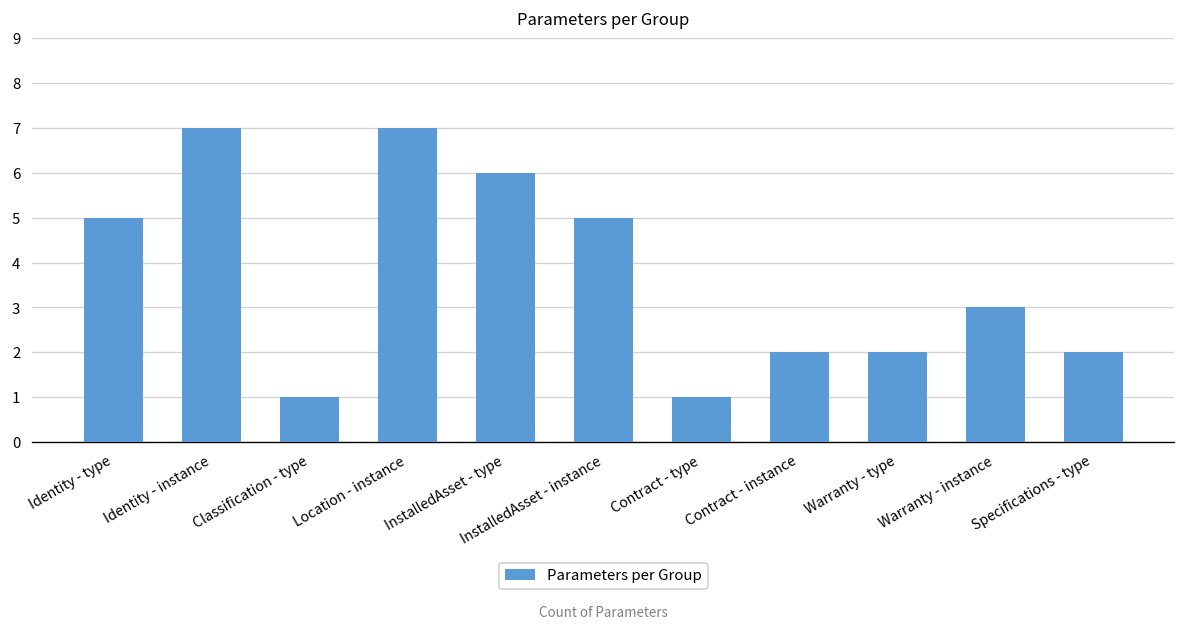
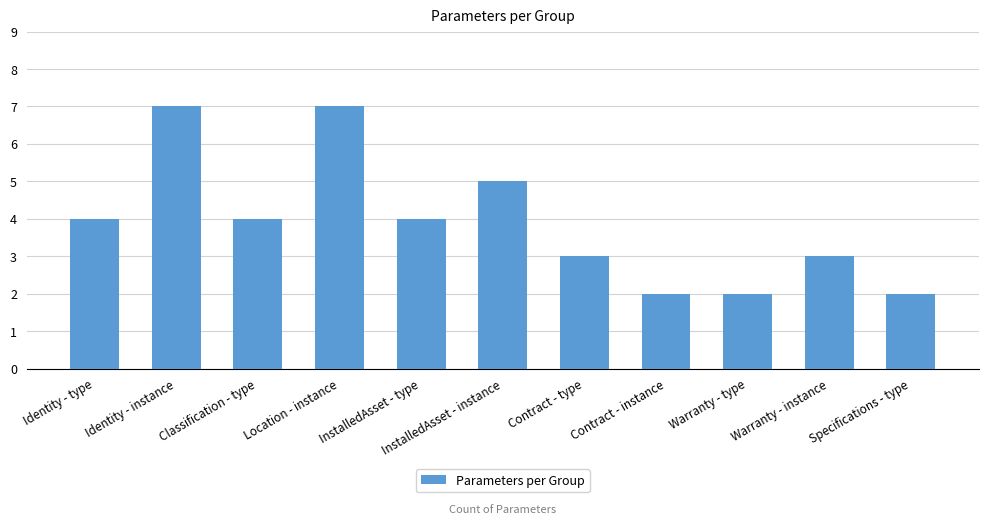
Identity - type: 5 -> 4
Classification - type: 1 -> 4
InstalledAsset - type: 6 -> 4
Contract - type: 1 -> 3
